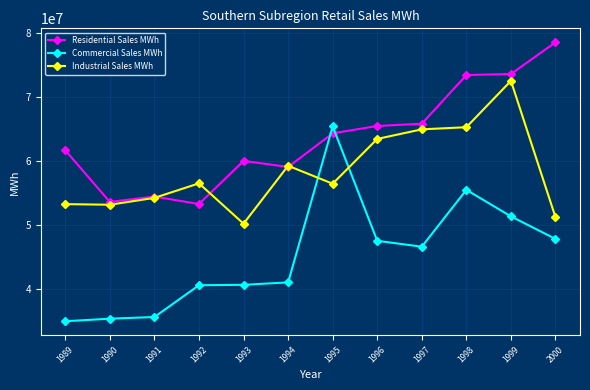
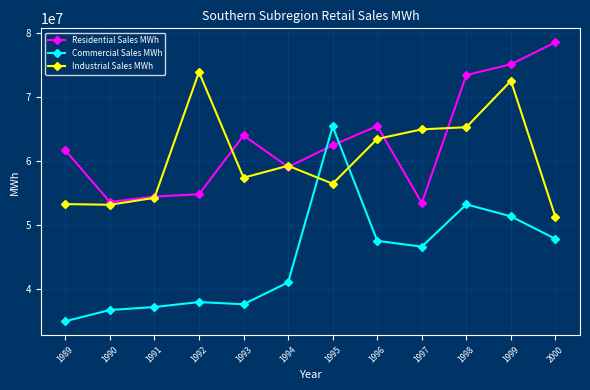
Commercial Sales MWh, 1990: 35000000 -> 37000000
Commercial Sales MWh, 1991: 36000000 -> 37000000
Residential Sales MWh, 1992: 53000000 -> 55000000
Commercial Sales MWh, 1992: 41000000 -> 38000000
Industrial Sales MWh, 1992: 56000000 -> 74000000
Residential Sales MWh, 1993: 60000000 -> 64000000
Commercial Sales MWh, 1993: 41000000 -> 38000000
Industrial Sales MWh, 1993: 50000000 -> 57000000
Residential Sales MWh, 1995: 64000000 -> 62000000
Residential Sales MWh, 1997: 66000000 -> 53000000
Commercial Sales MWh, 1998: 55000000 -> 53000000
Residential Sales MWh, 1999: 74000000 -> 75000000
